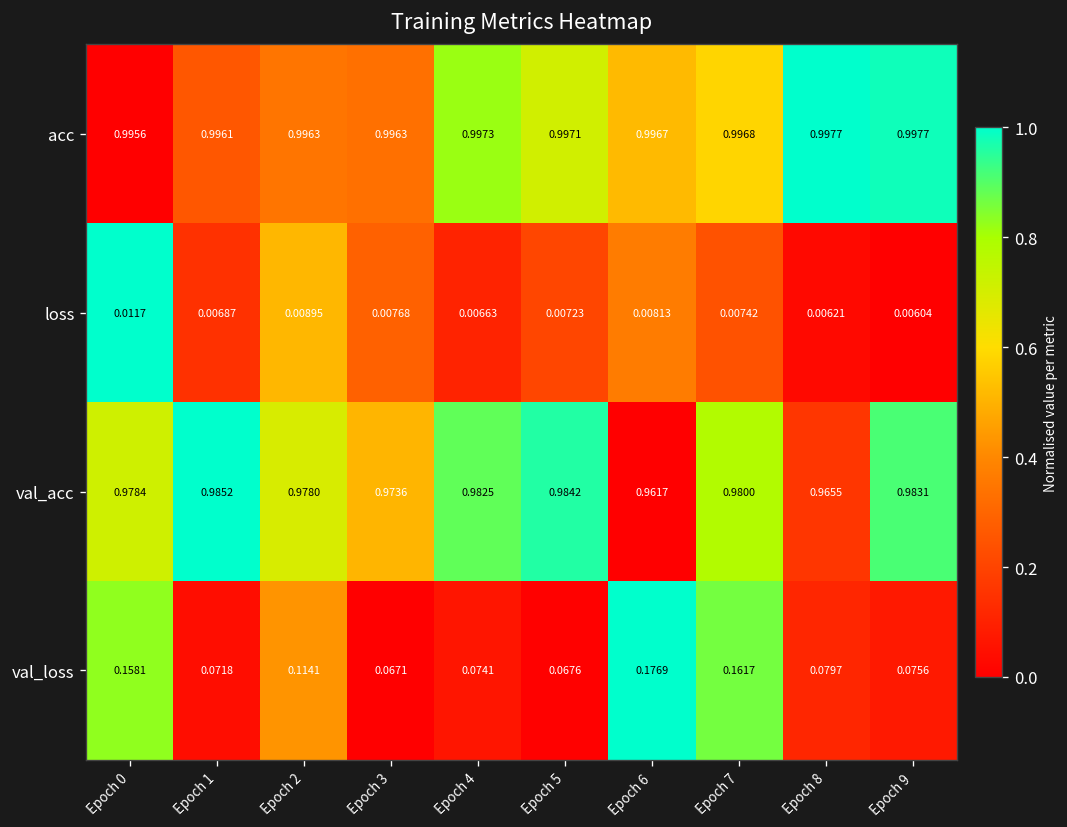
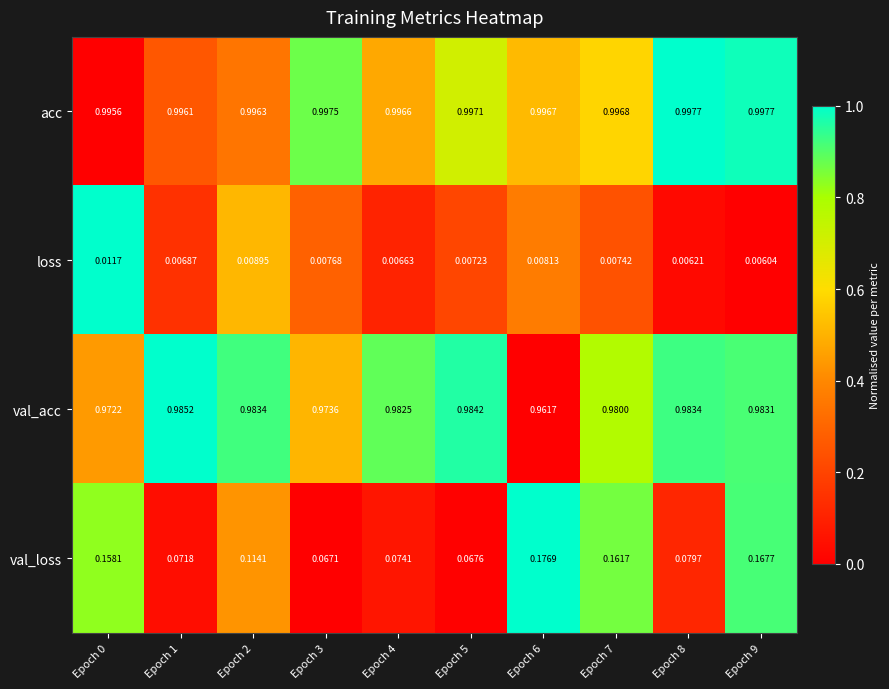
acc, Epoch 3: 0.9963 -> 0.9975
acc, Epoch 4: 0.9973 -> 0.9966
val_acc, Epoch 0: 0.9784 -> 0.9722
val_acc, Epoch 2: 0.9780 -> 0.9834
val_acc, Epoch 8: 0.9655 -> 0.9834
val_loss, Epoch 9: 0.0756 -> 0.1677
